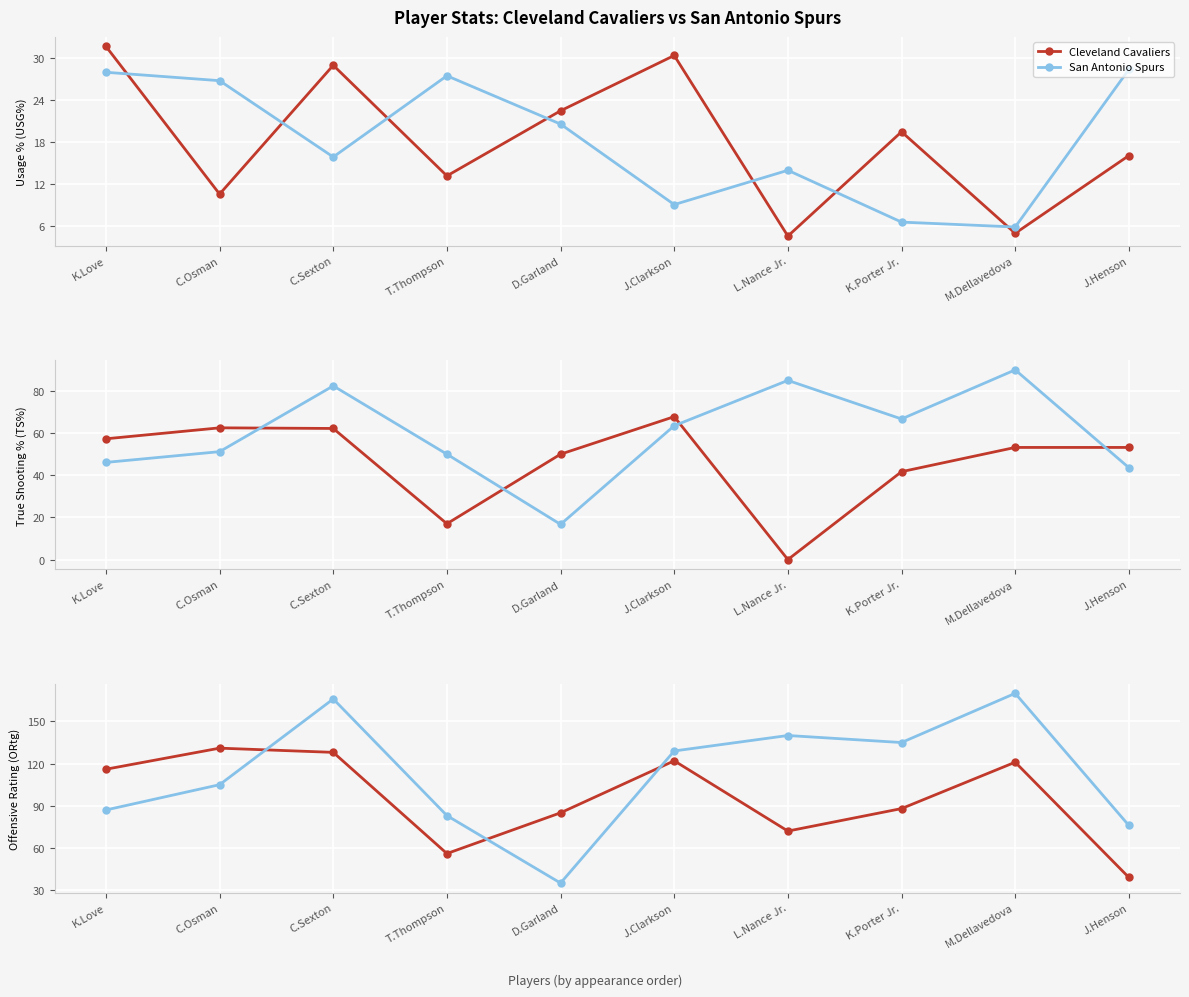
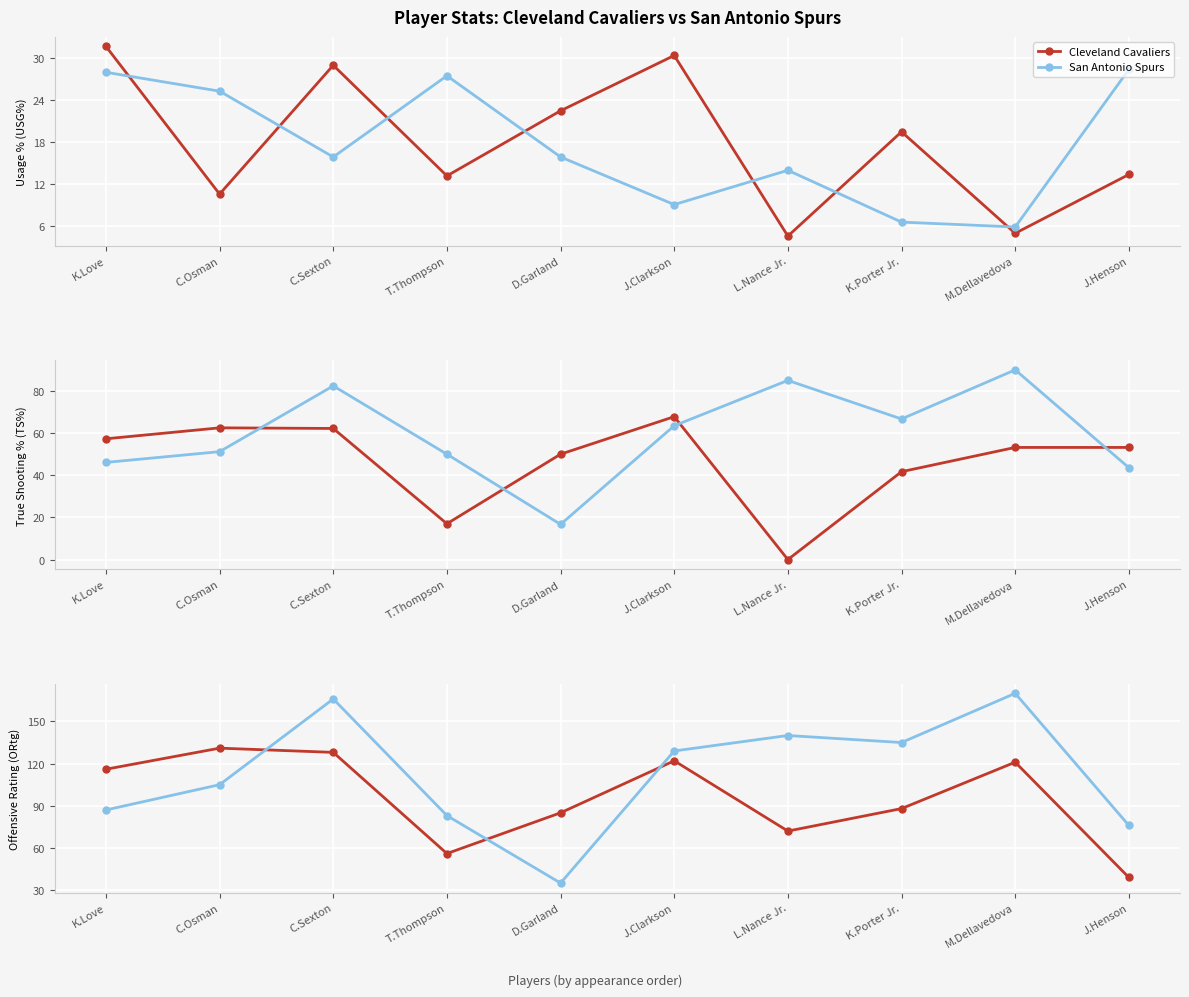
Player Stats: Cleveland Cavaliers vs San Antonio Spurs, San Antonio Spurs, C.Osman: 27 -> 25
Player Stats: Cleveland Cavaliers vs San Antonio Spurs, San Antonio Spurs, D.Garland: 21 -> 16
Player Stats: Cleveland Cavaliers vs San Antonio Spurs, Cleveland Cavaliers, J.Henson: 16 -> 13
